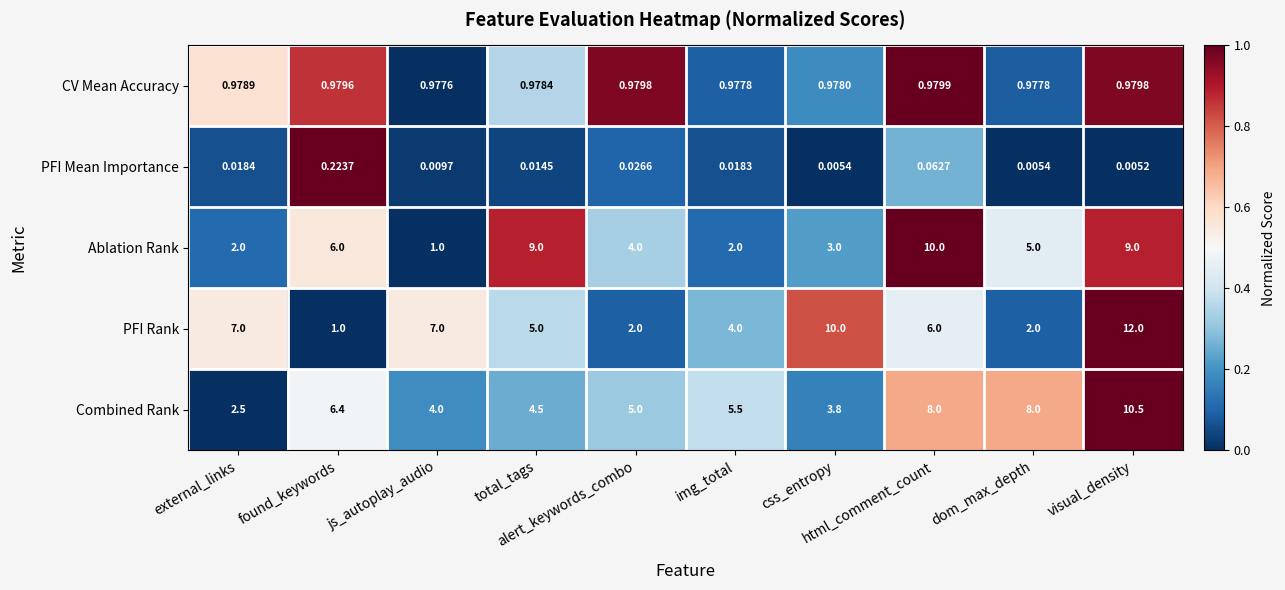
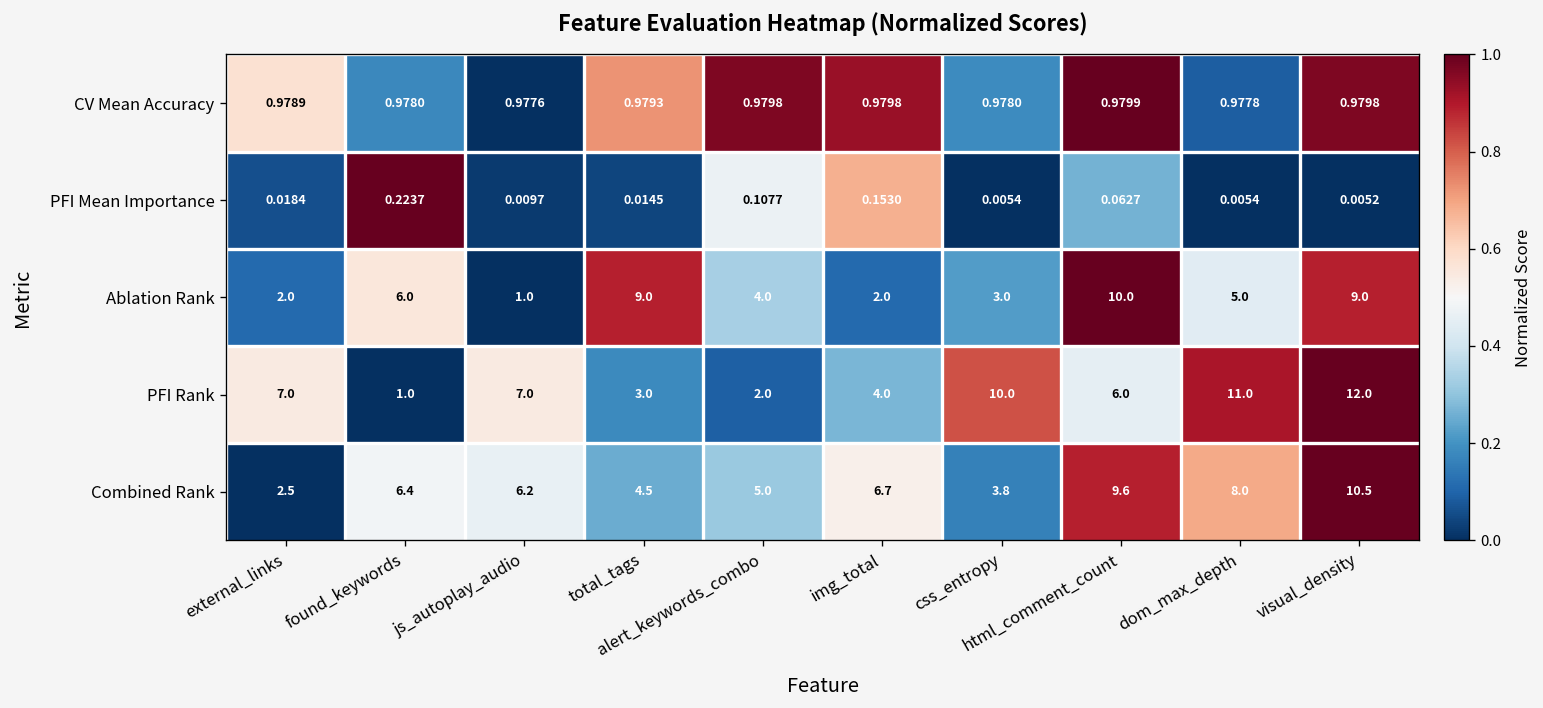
CV Mean Accuracy, found_keywords: 0.9796 -> 0.9780
CV Mean Accuracy, total_tags: 0.9784 -> 0.9793
CV Mean Accuracy, img_total: 0.9778 -> 0.9798
PFI Mean Importance, alert_keywords_combo: 0.0266 -> 0.1077
PFI Mean Importance, img_total: 0.0183 -> 0.1530
PFI Rank, total_tags: 5.0 -> 3.0
PFI Rank, dom_max_depth: 2.0 -> 11.0
Combined Rank, js_autoplay_audio: 4.0 -> 6.2
Combined Rank, img_total: 5.5 -> 6.7
Combined Rank, html_comment_count: 8.0 -> 9.6
